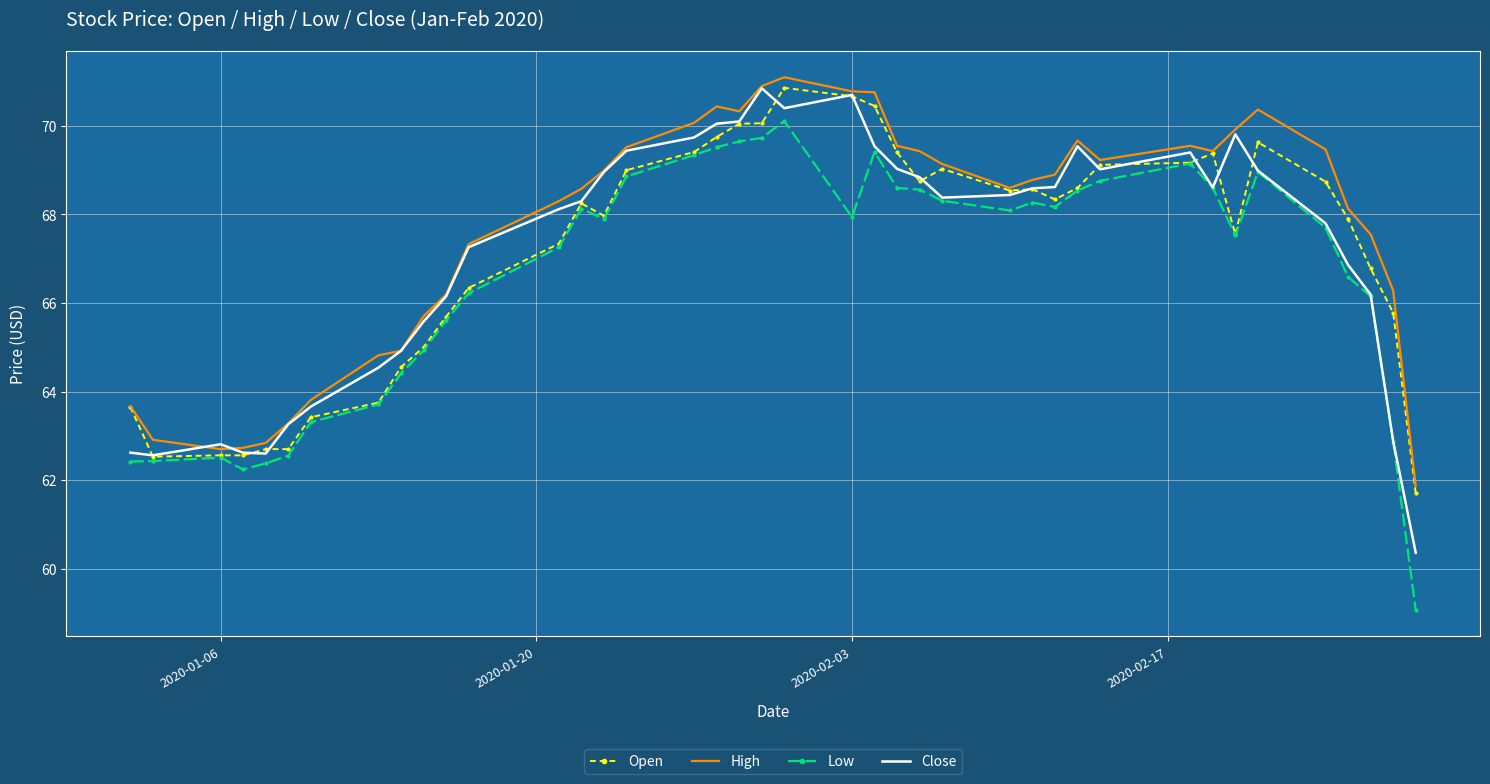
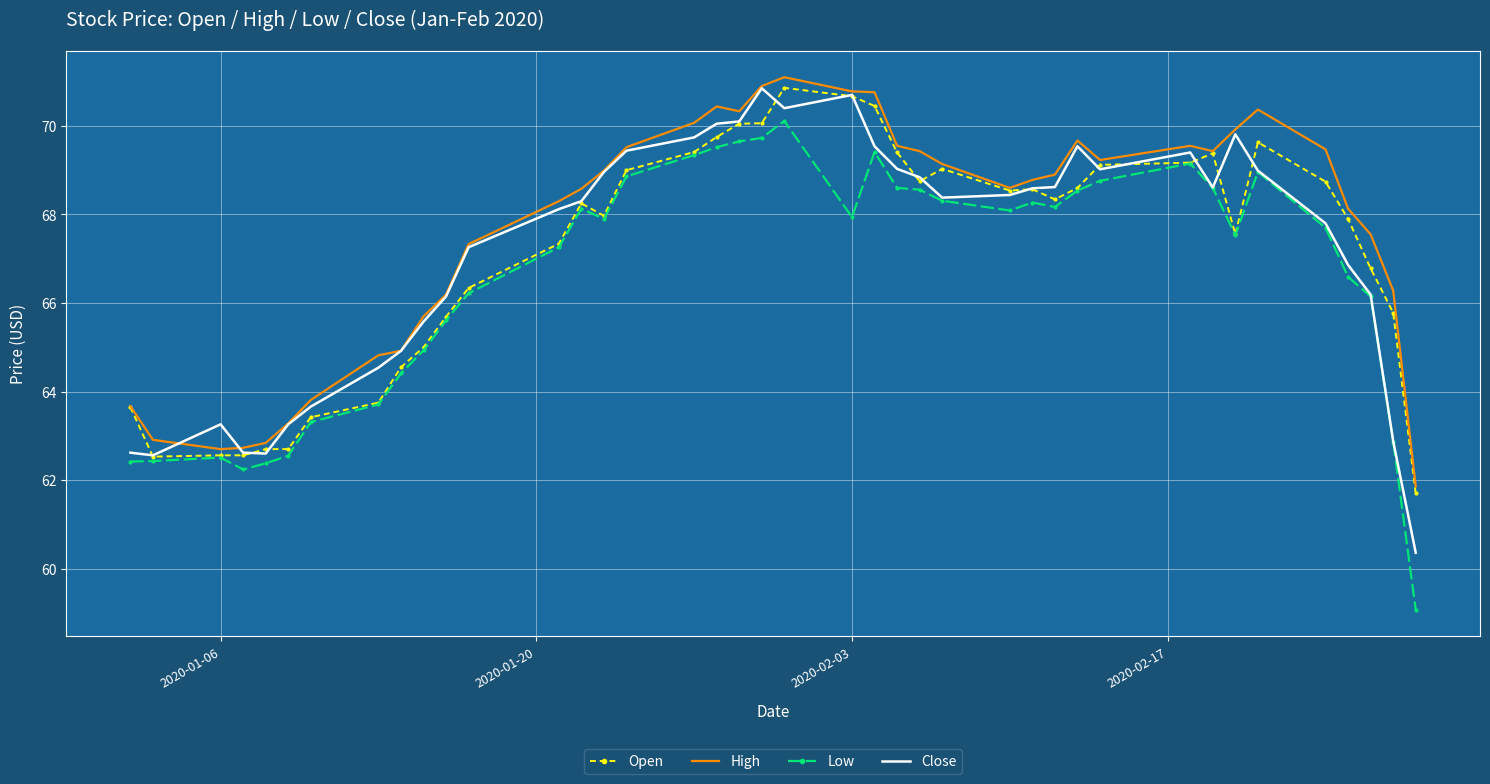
Close, 2020-01-06: 62.8 -> 63.3
